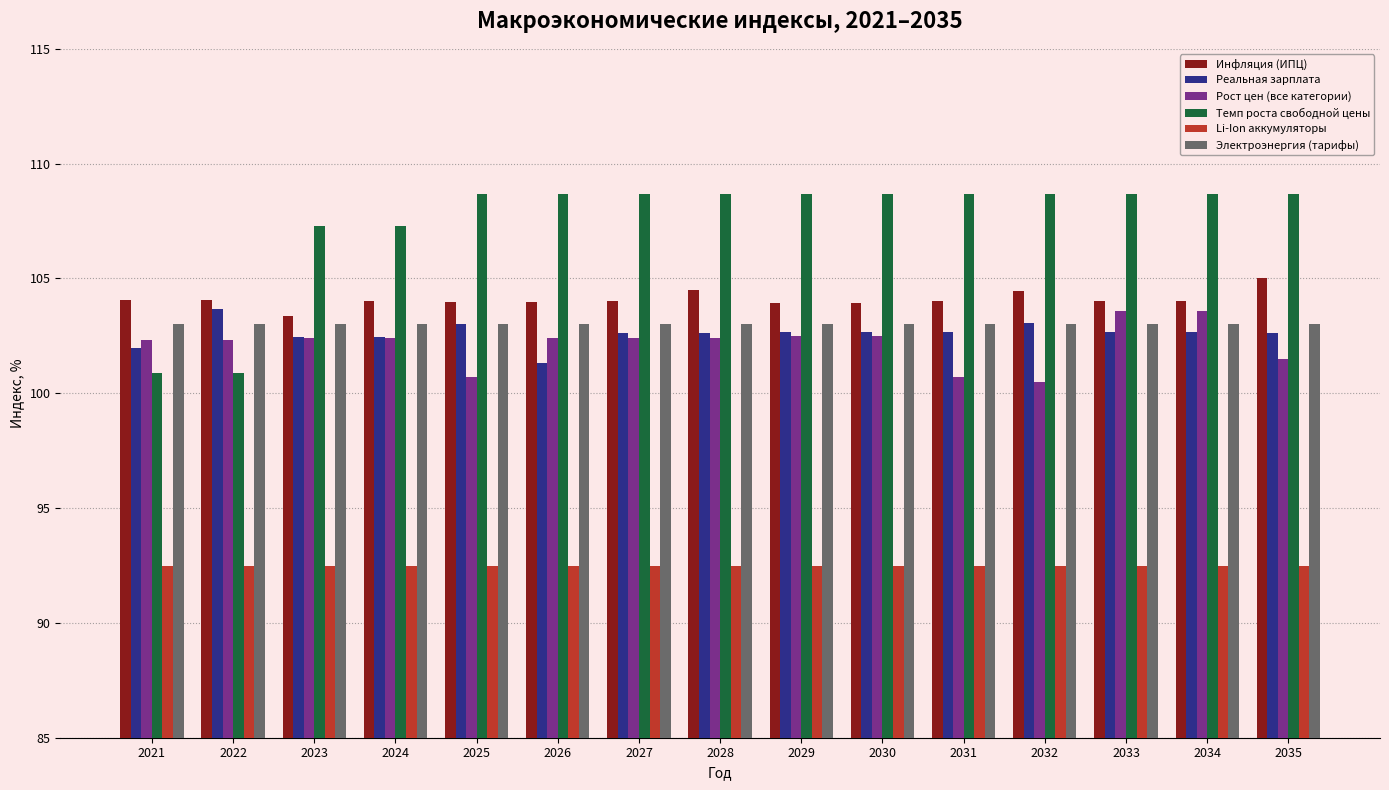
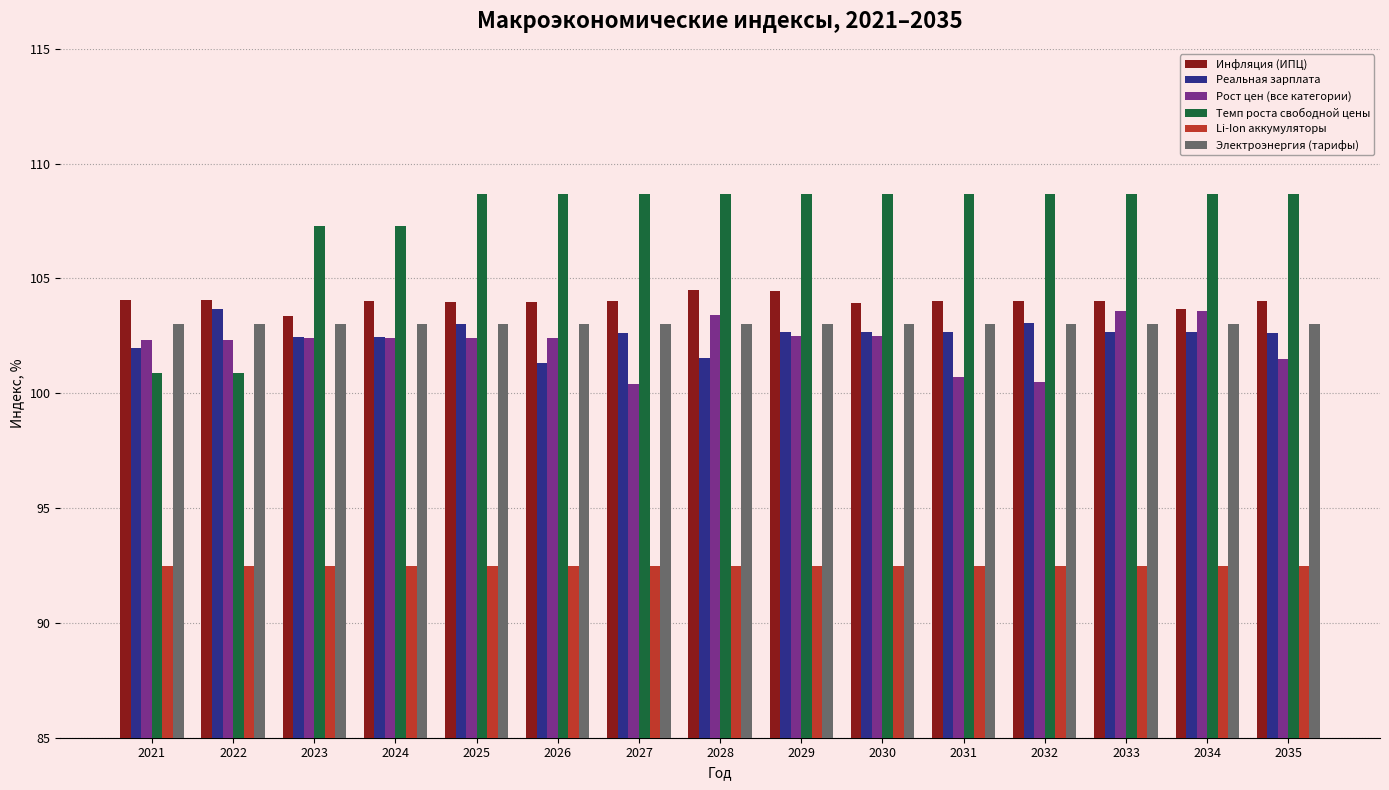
Рост цен (все категории), 2025: 100.7 -> 102.4
Рост цен (все категории), 2027: 102.4 -> 100.4
Реальная зарплата, 2028: 102.6 -> 101.5
Рост цен (все категории), 2028: 102.4 -> 103.4
Инфляция (ИПЦ), 2029: 104.0 -> 104.5
Инфляция (ИПЦ), 2032: 104.5 -> 104.0
Инфляция (ИПЦ), 2034: 104.0 -> 103.7
Инфляция (ИПЦ), 2035: 105.0 -> 104.0
